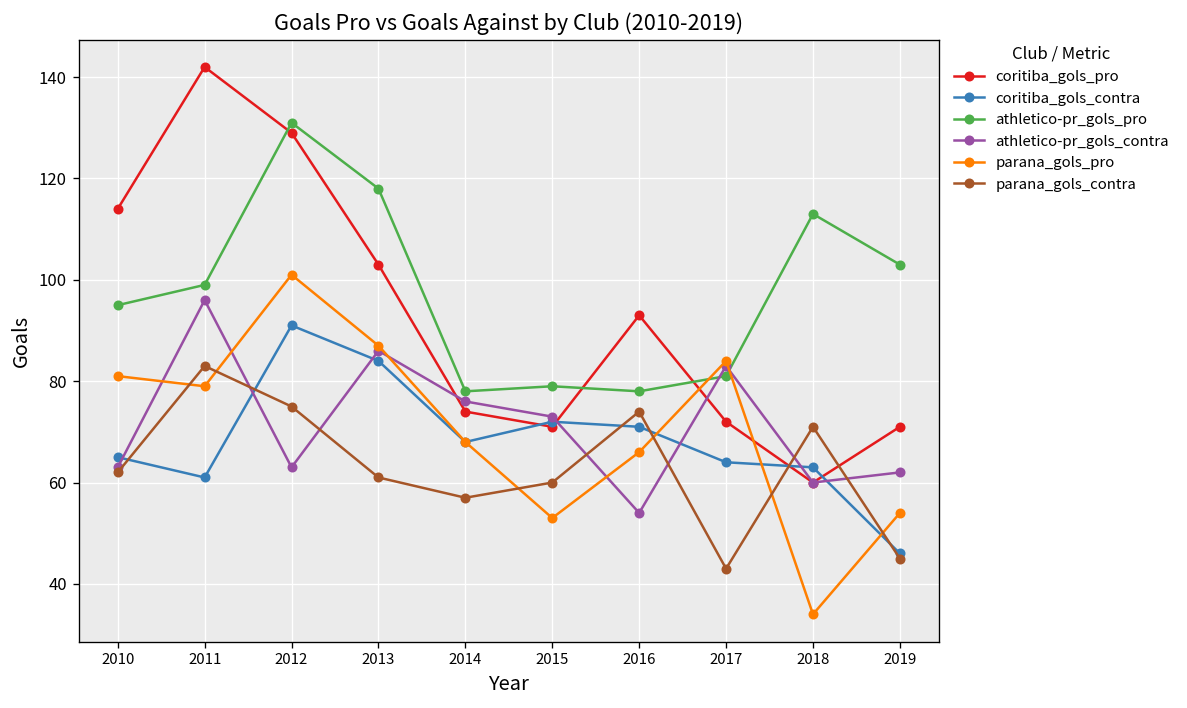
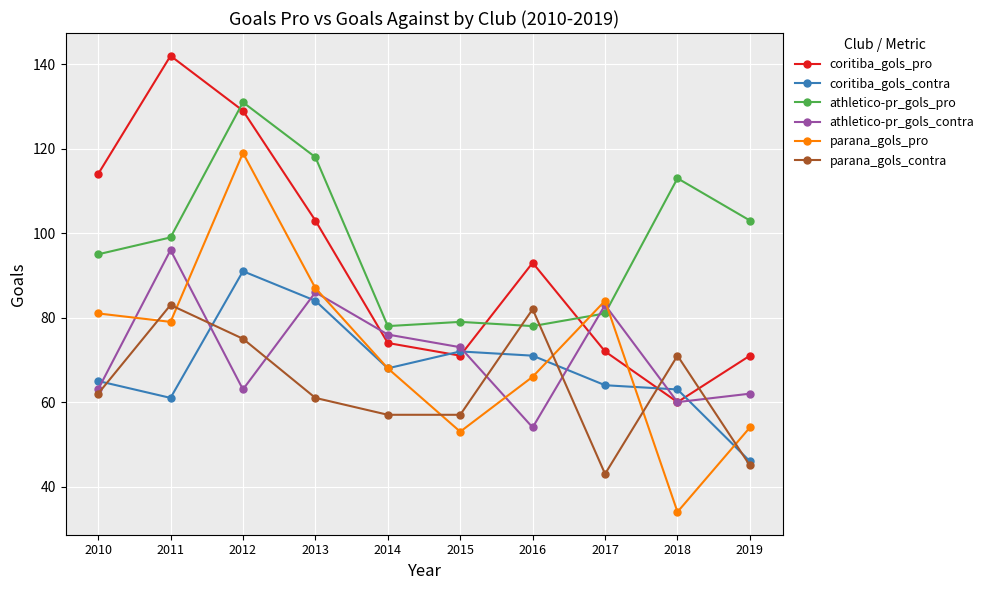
parana_gols_pro, 2012: 101 -> 119
parana_gols_contra, 2015: 60 -> 57
parana_gols_contra, 2016: 74 -> 82
